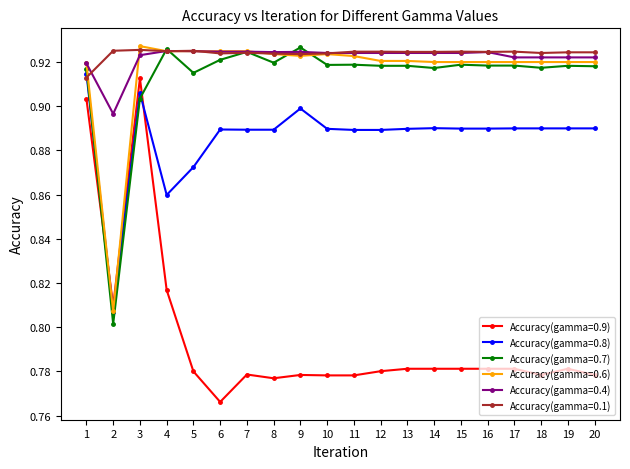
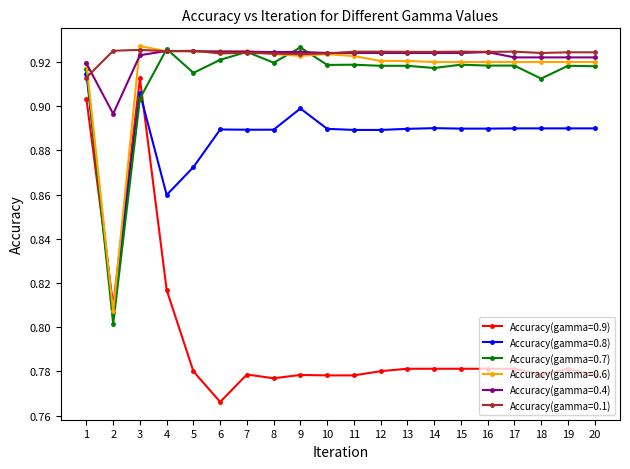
Accuracy(gamma=0.7), 18: 0.917 -> 0.912
